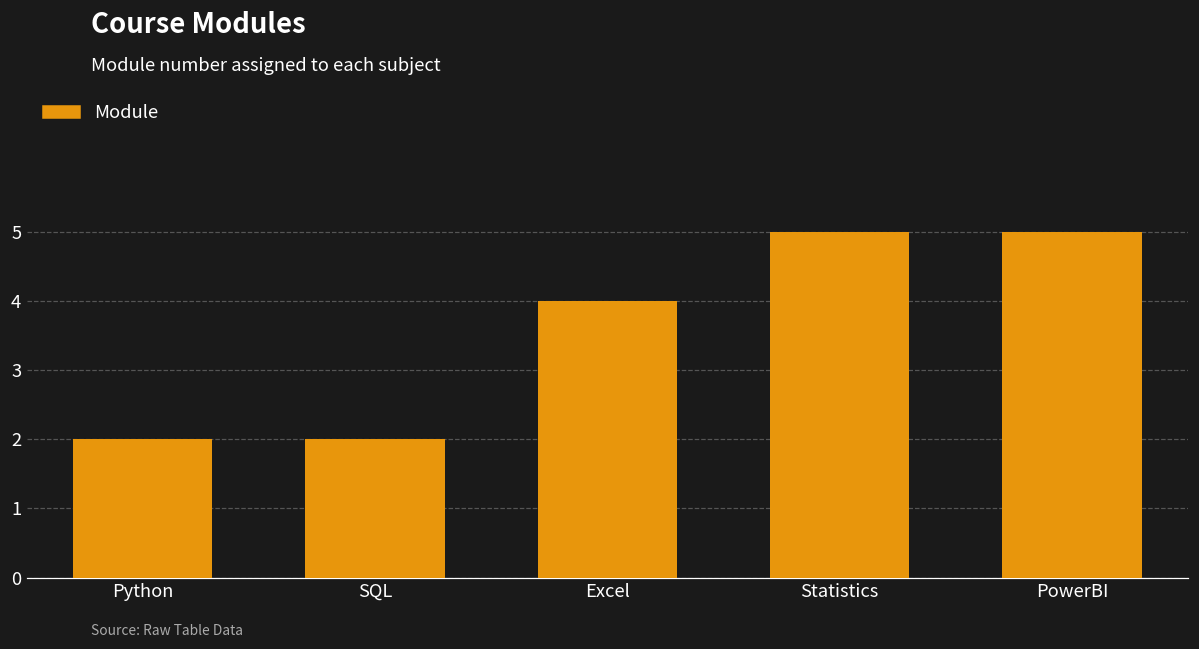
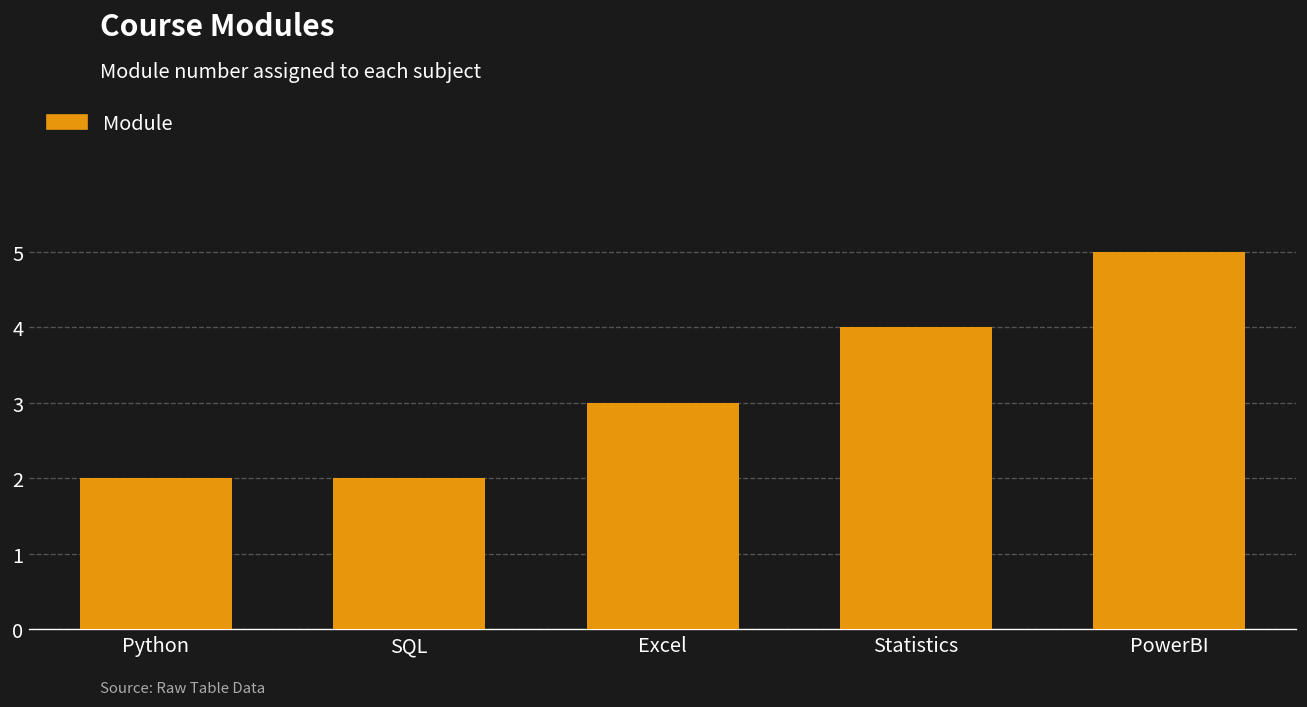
Excel: 4 -> 3
Statistics: 5 -> 4
